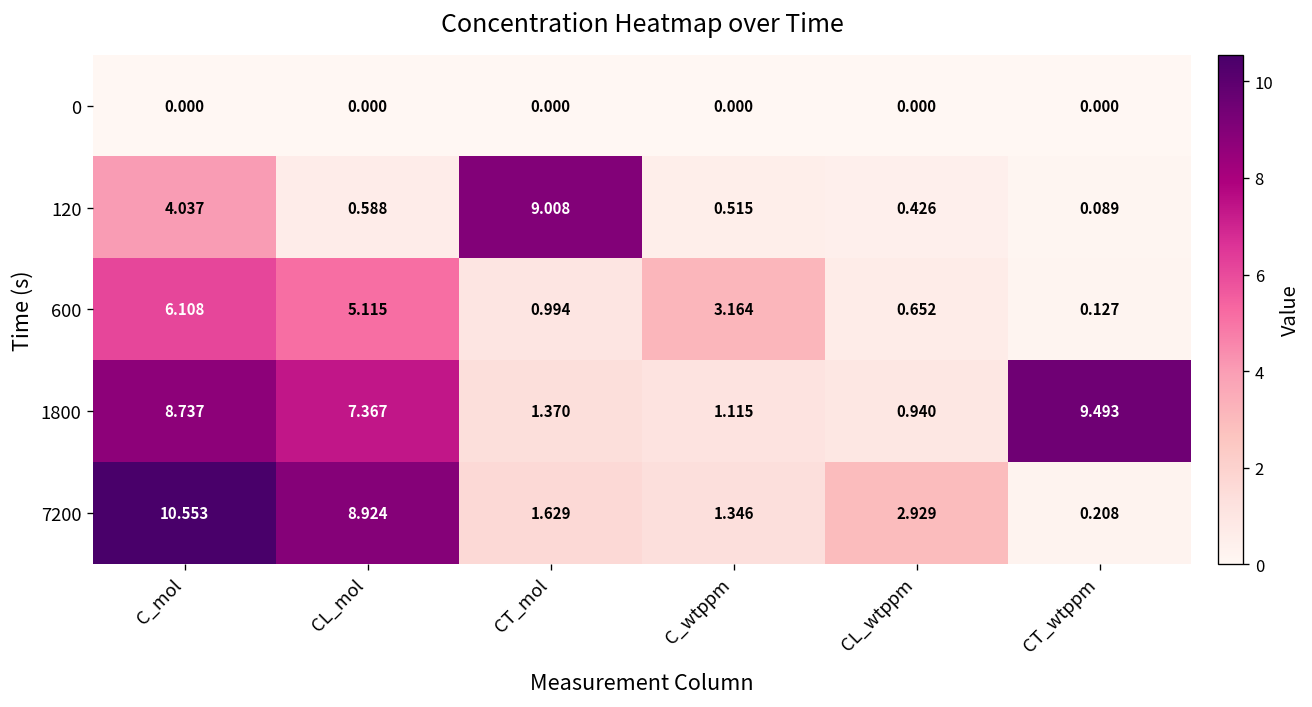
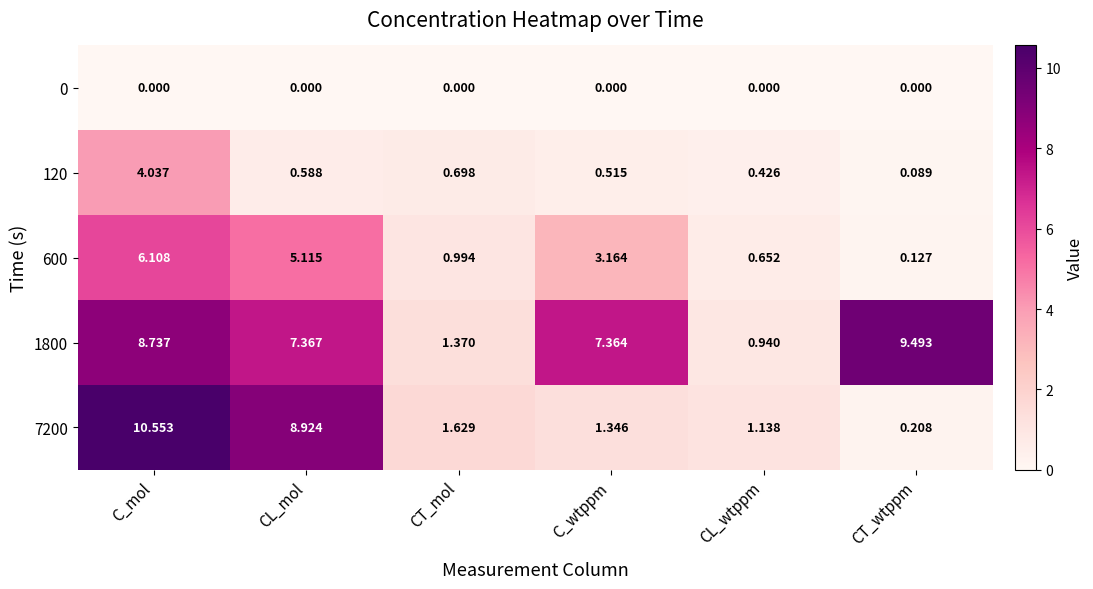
120, CT_mol: 9.008 -> 0.698
1800, C_wtppm: 1.115 -> 7.364
7200, CL_wtppm: 2.929 -> 1.138
